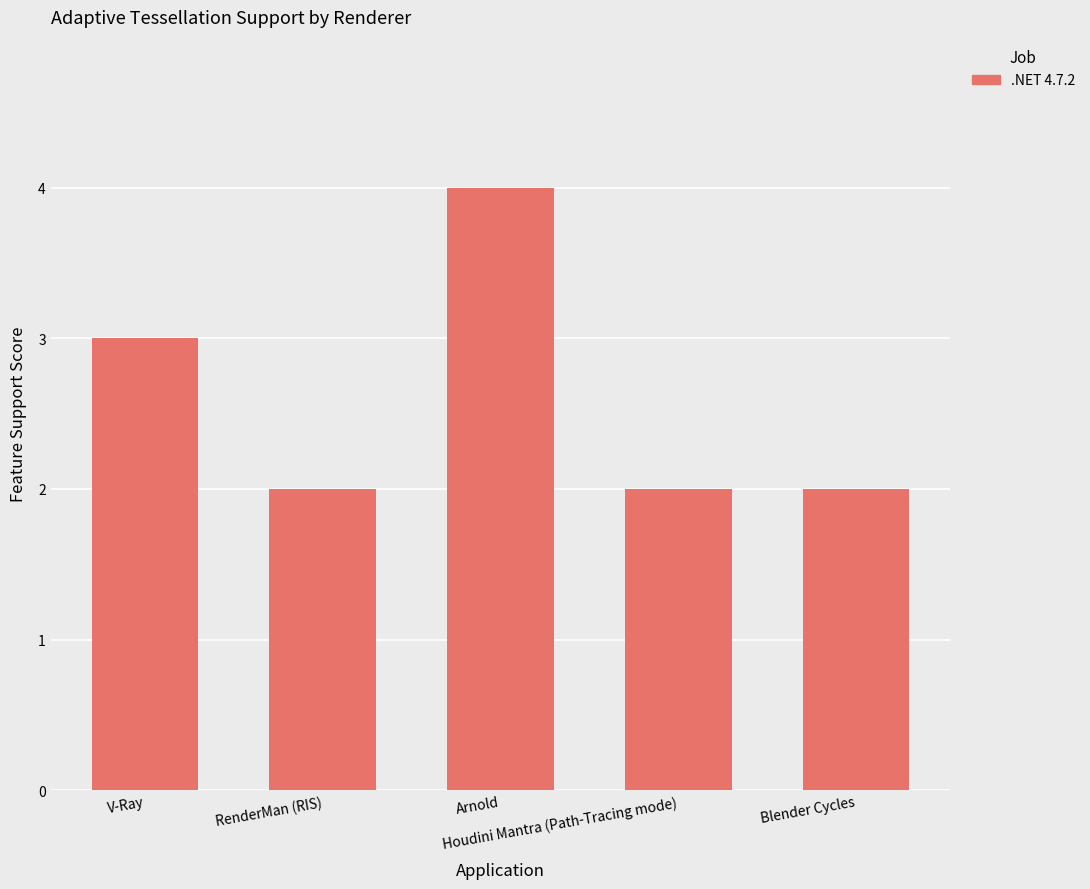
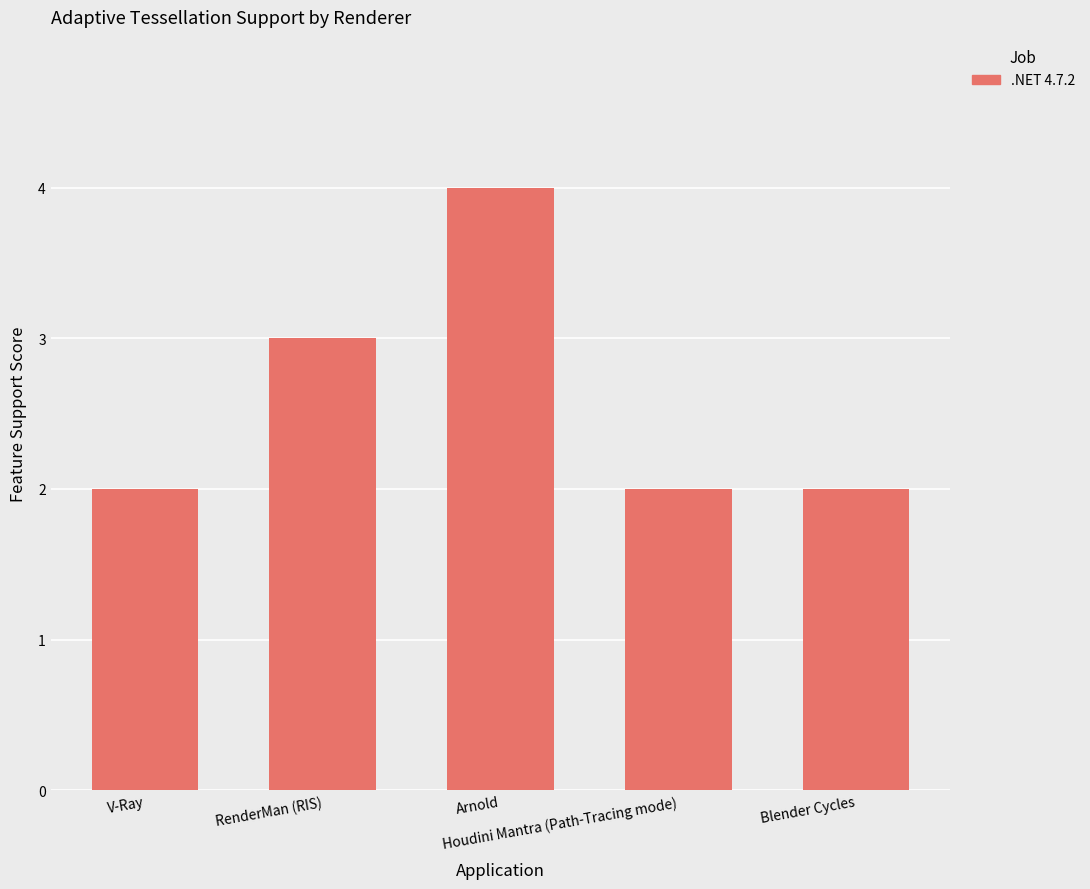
V-Ray: 3 -> 2
RenderMan (RIS): 2 -> 3
